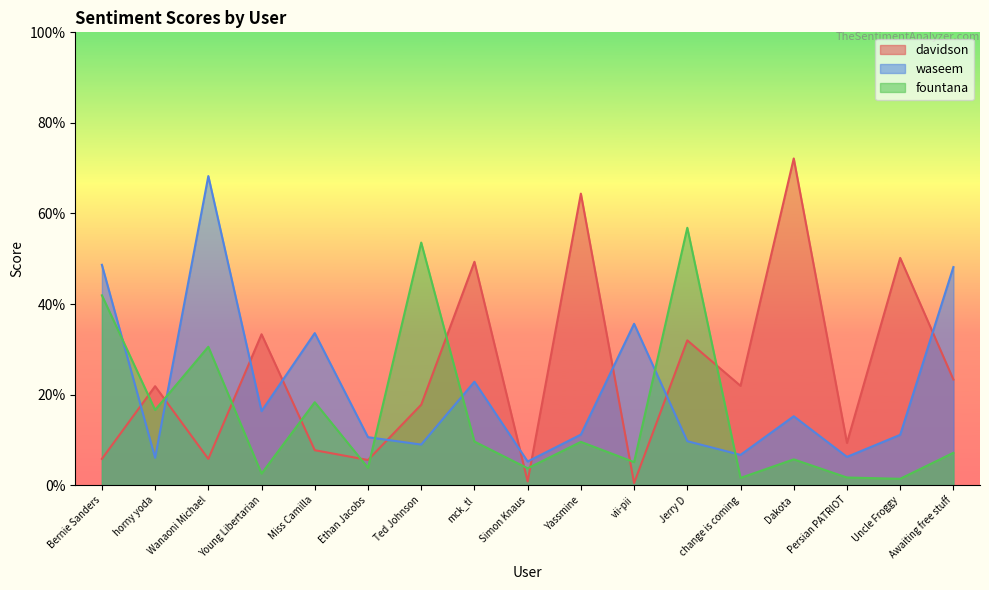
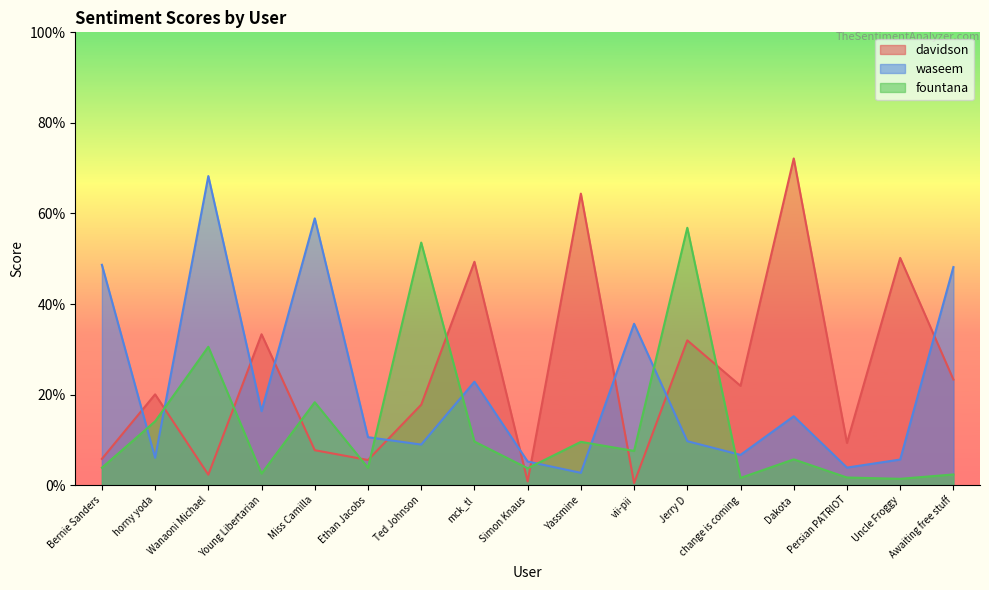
fountana, Bernie Sanders: 42% -> 4%
davidson, horny yoda: 22% -> 20%
fountana, horny yoda: 17% -> 14%
davidson, Wanaoni Michael: 6% -> 2%
waseem, Miss Camilla: 34% -> 59%
waseem, Yassmine: 11% -> 3%
fountana, vii-pii: 5% -> 8%
waseem, Persian PATRIOT: 6% -> 4%
waseem, Uncle Froggy: 11% -> 6%
fountana, Awaiting free stuff: 7% -> 2%
